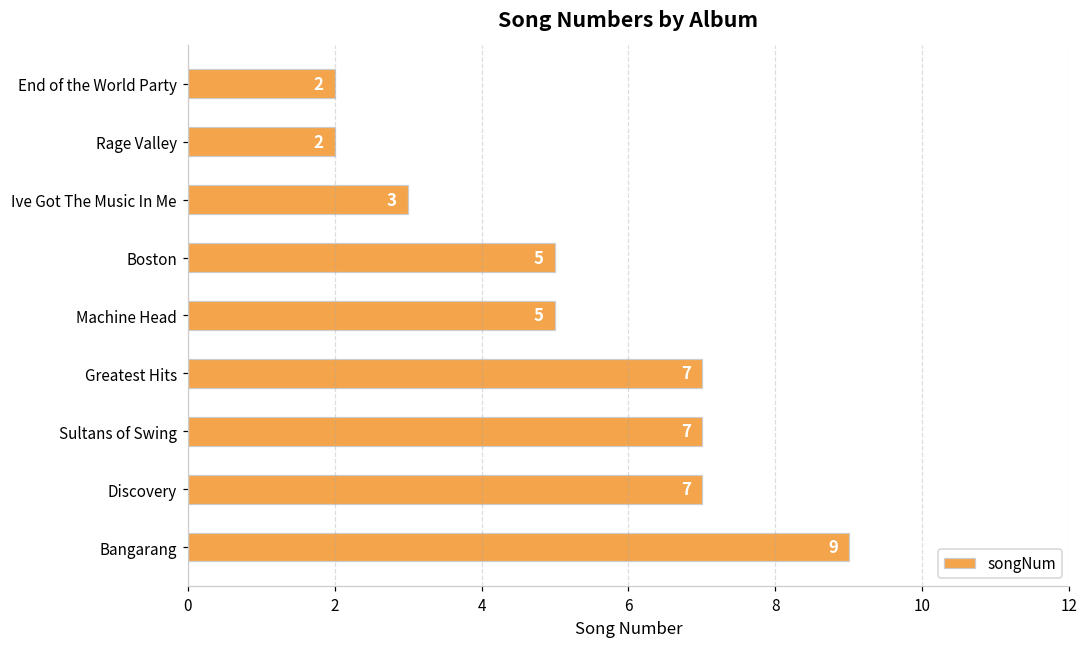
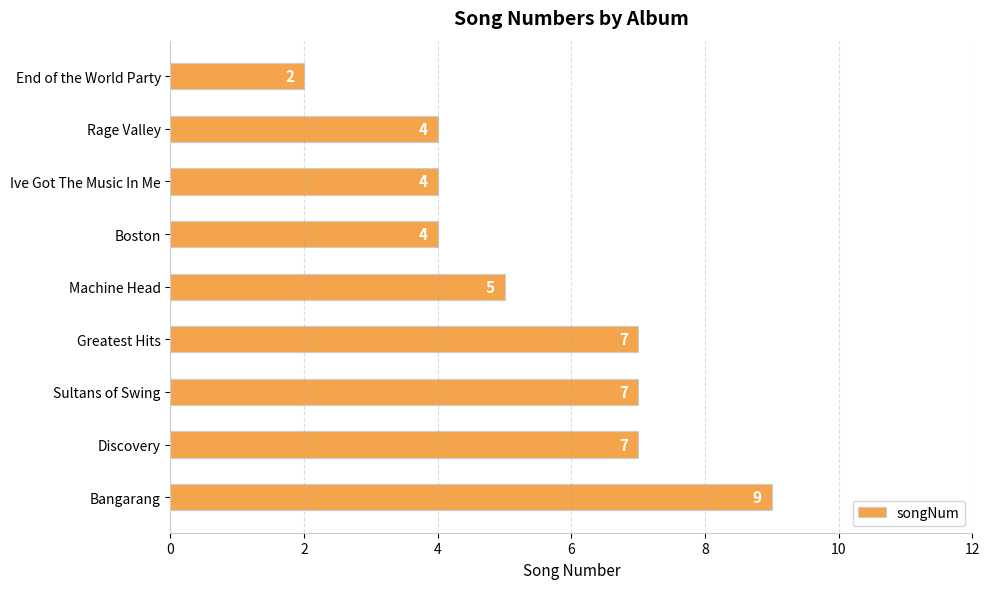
Rage Valley: 2 -> 4
Ive Got The Music In Me: 3 -> 4
Boston: 5 -> 4
